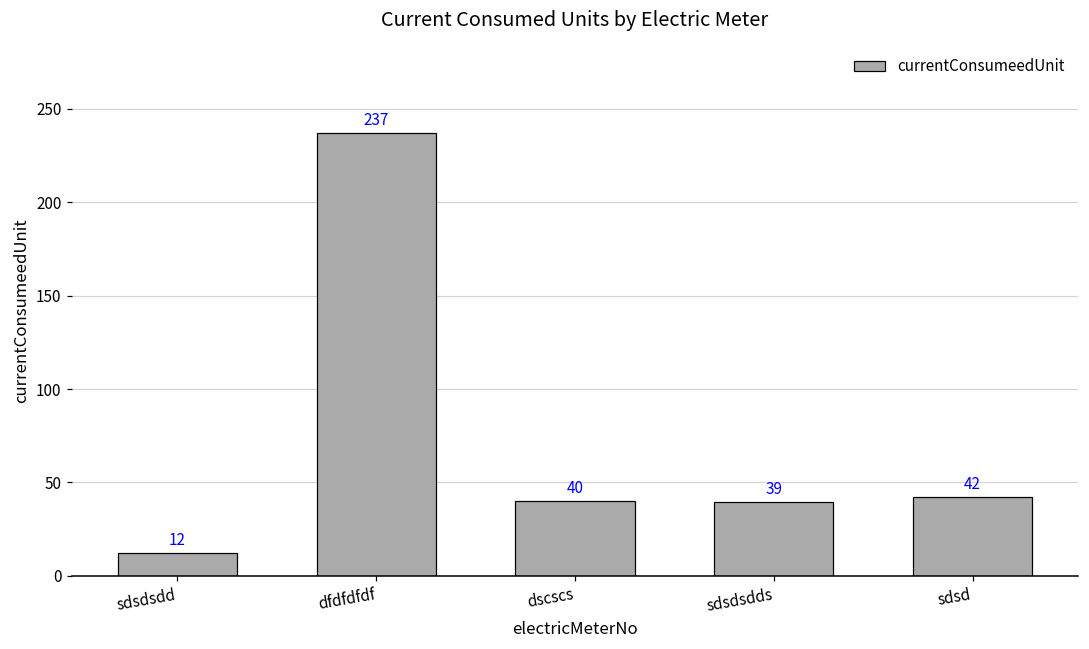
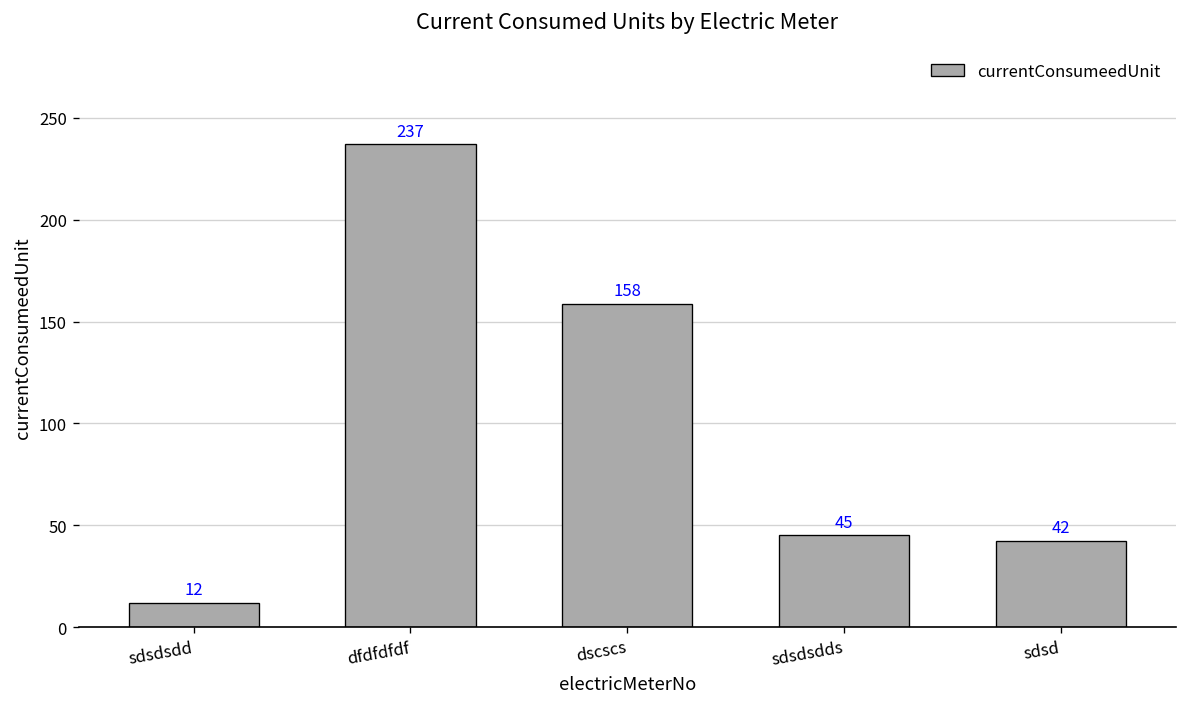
dscscs: 40 -> 158
sdsdsdds: 39 -> 45
